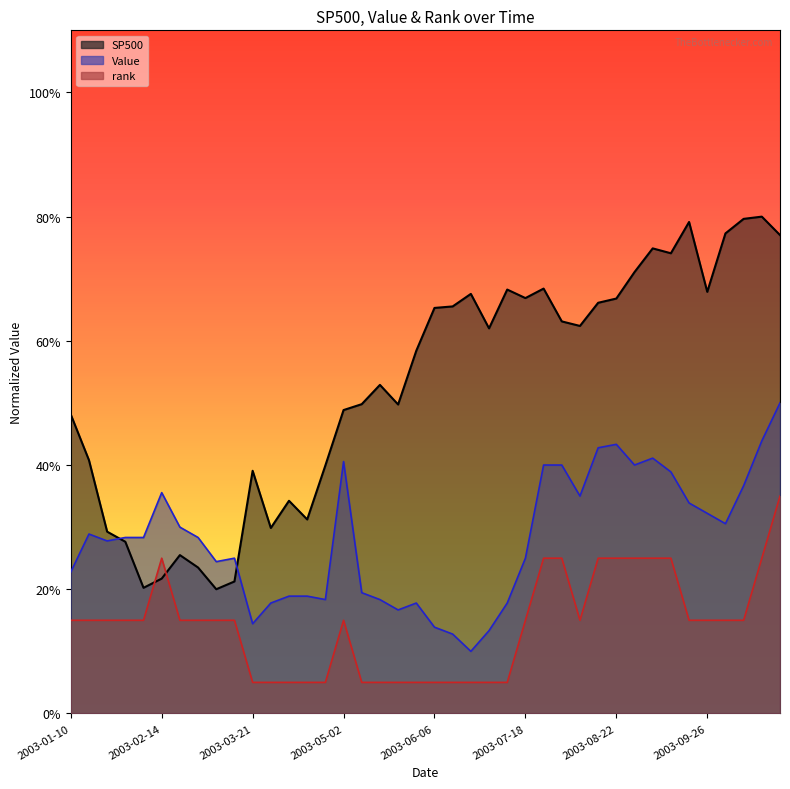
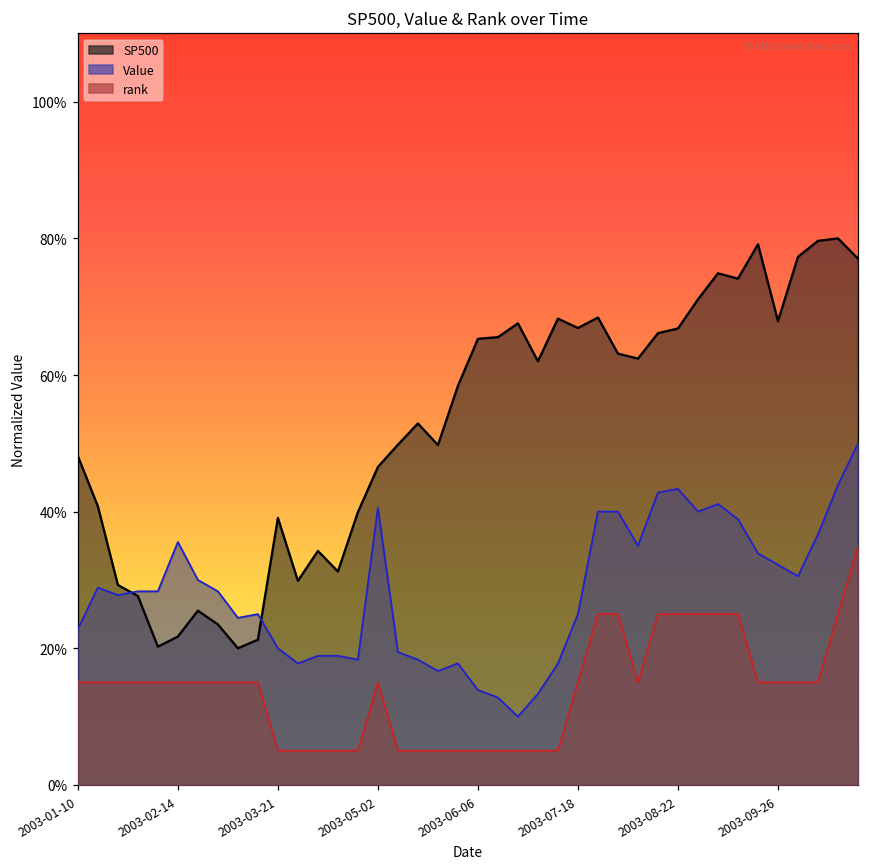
rank, 2003-02-14: 25% -> 15%
Value, 2003-03-21: 14% -> 20%
SP500, 2003-05-02: 49% -> 47%
